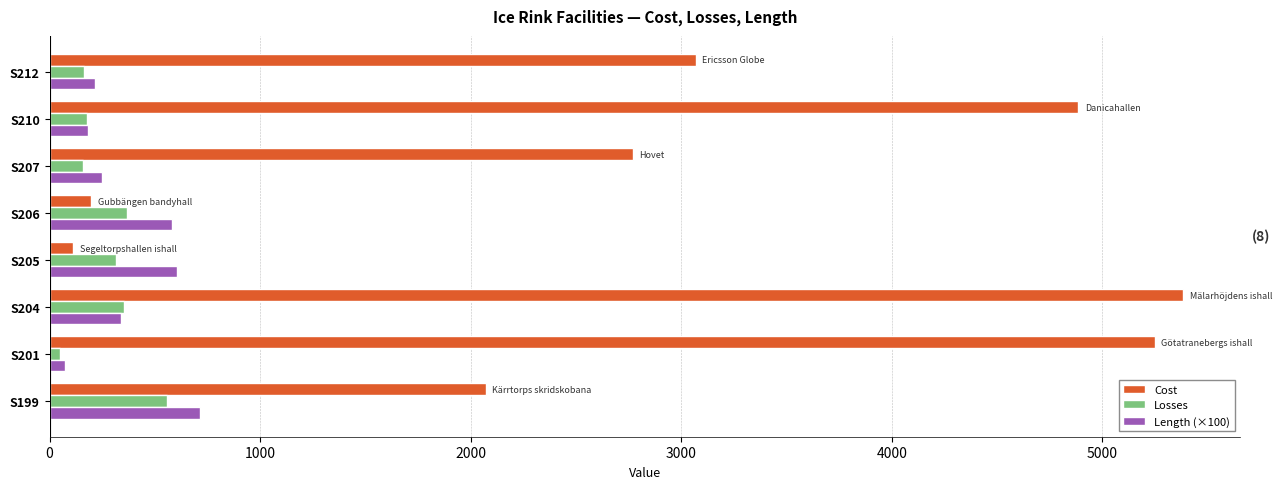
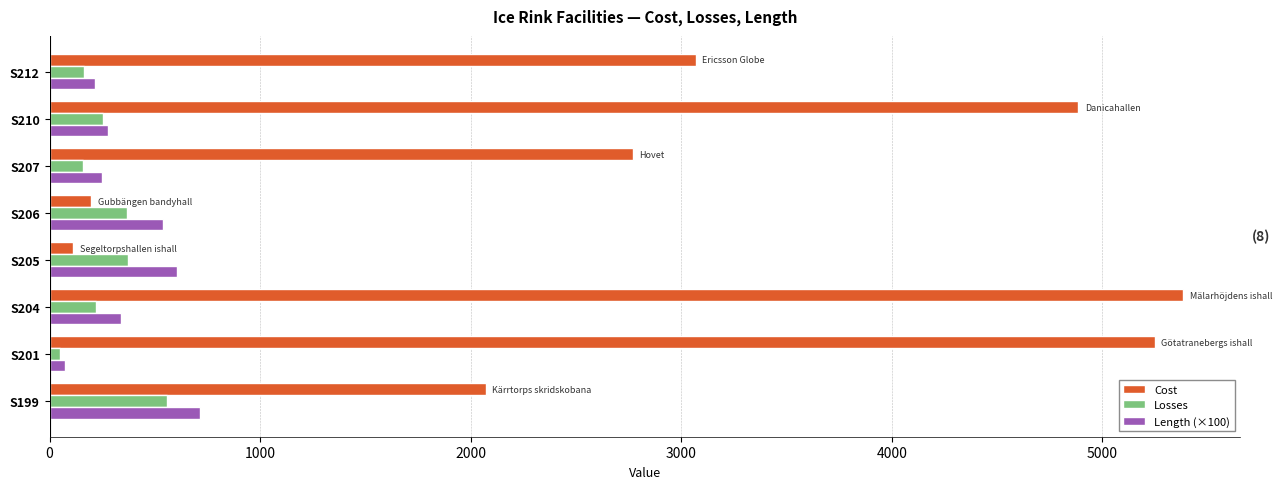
Losses, S210: 180 -> 250
Length (×100), S210: 180 -> 280
Length (×100), S206: 580 -> 540
Losses, S205: 320 -> 370
Losses, S204: 350 -> 220
